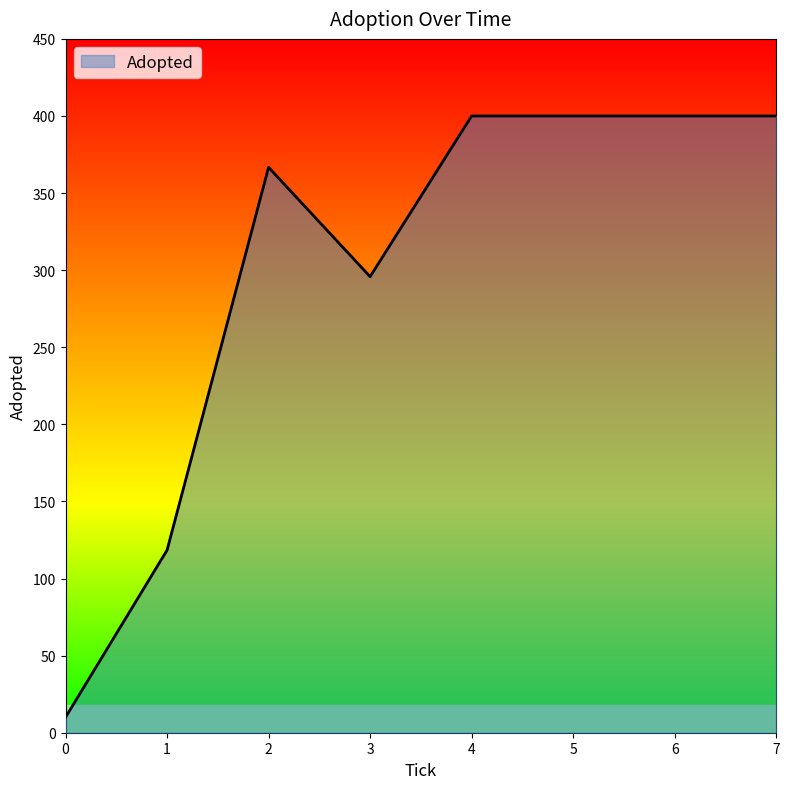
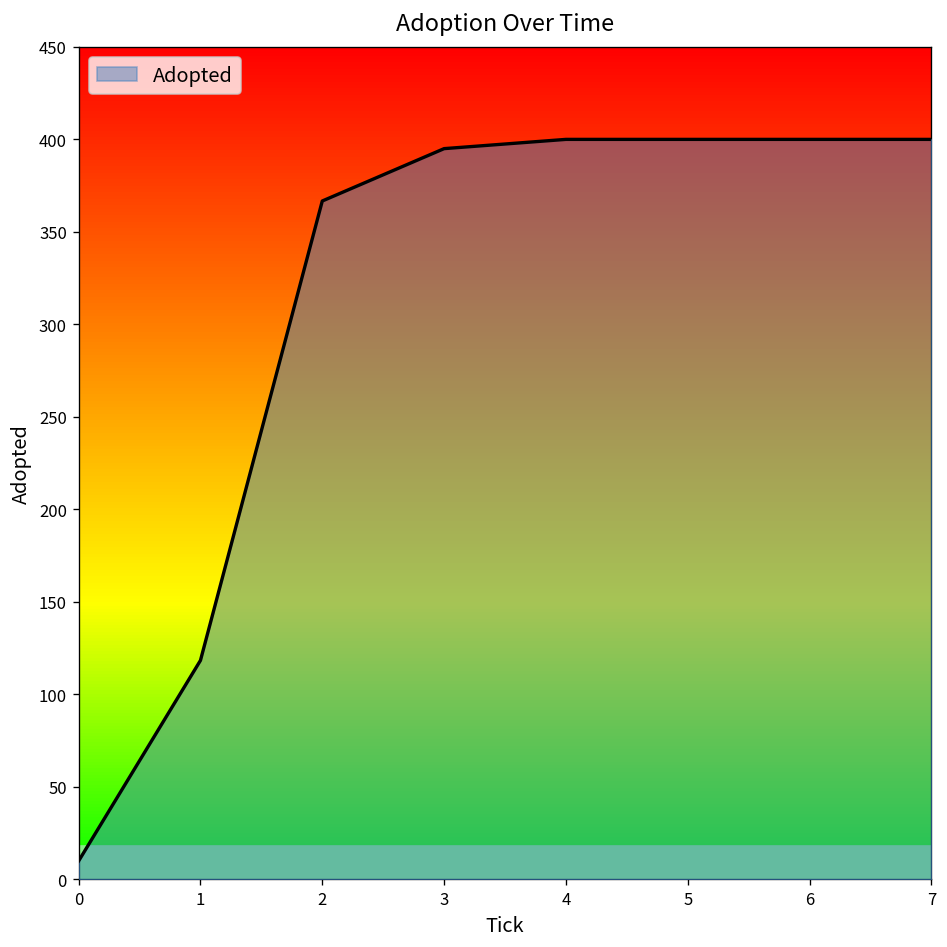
3: 296 -> 395
